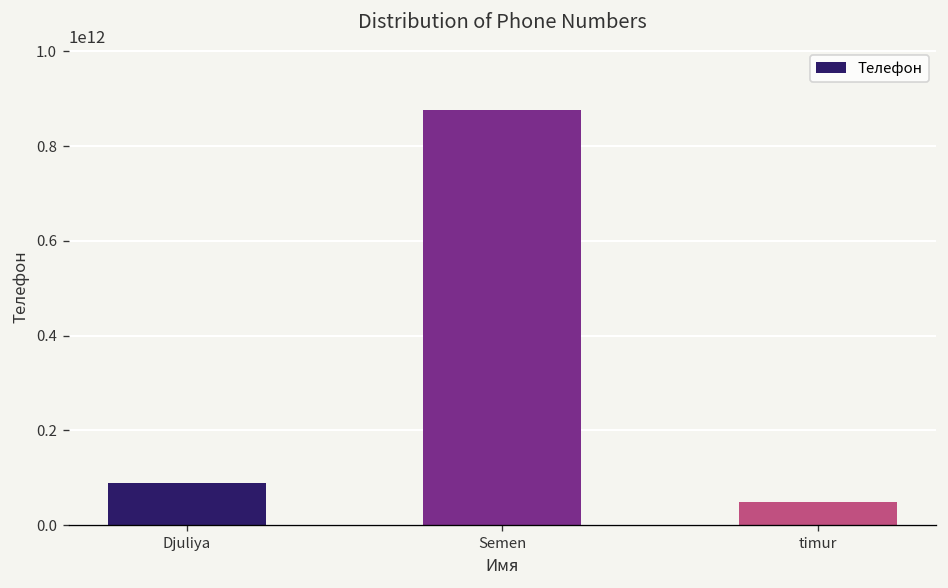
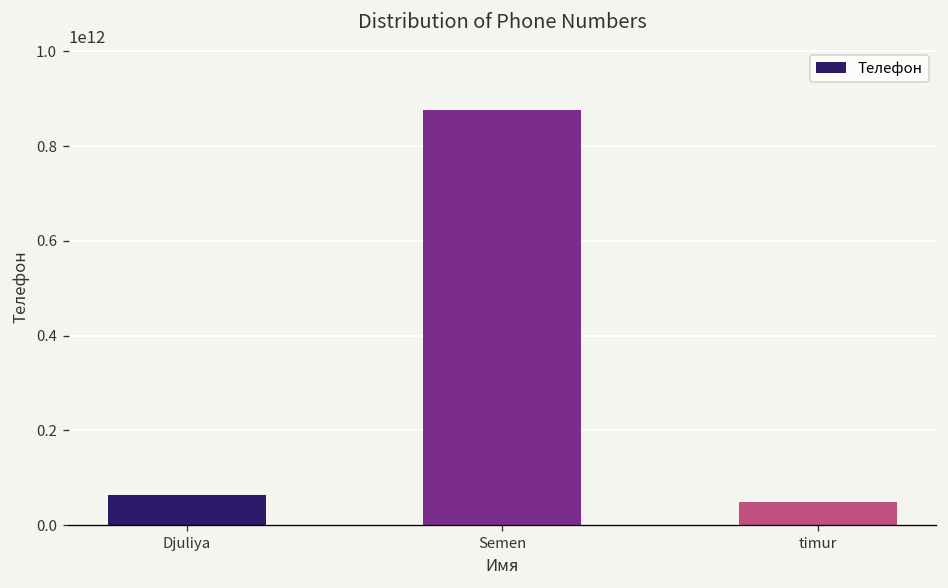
Djuliya: 90000000000 -> 60000000000
